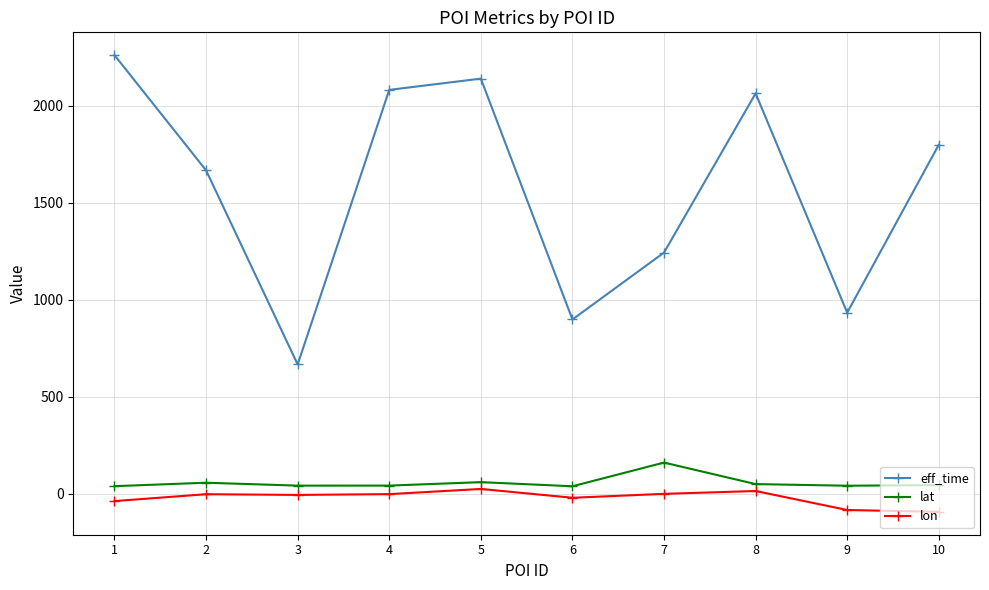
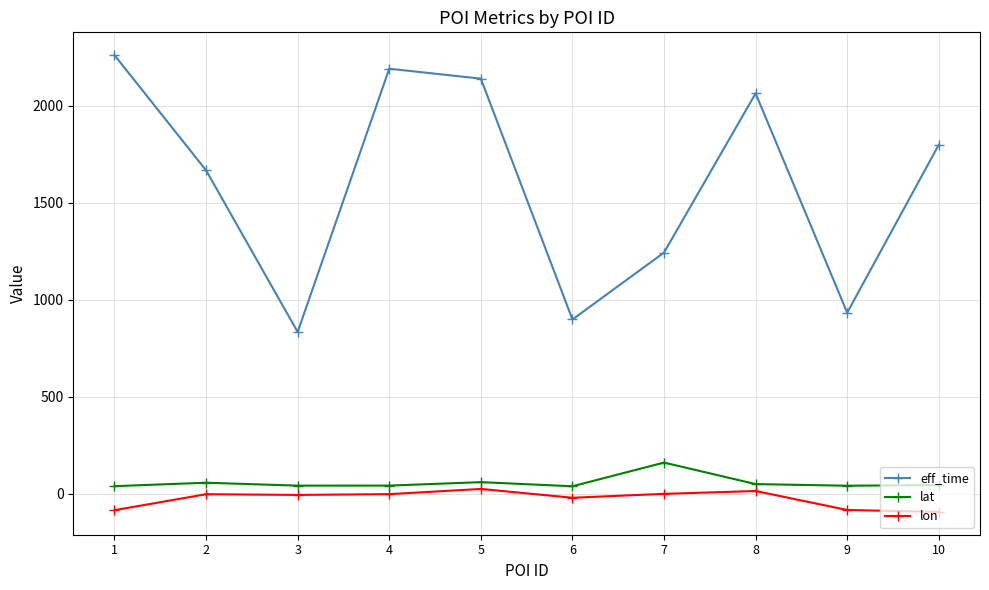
lon, 1: -40 -> -80
eff_time, 3: 670 -> 830
eff_time, 4: 2080 -> 2190
